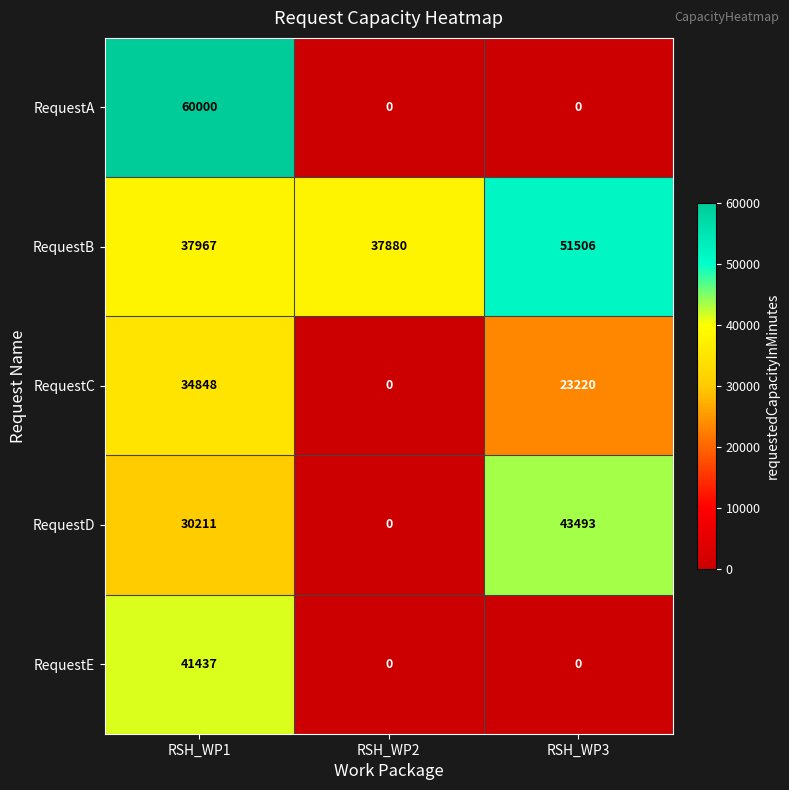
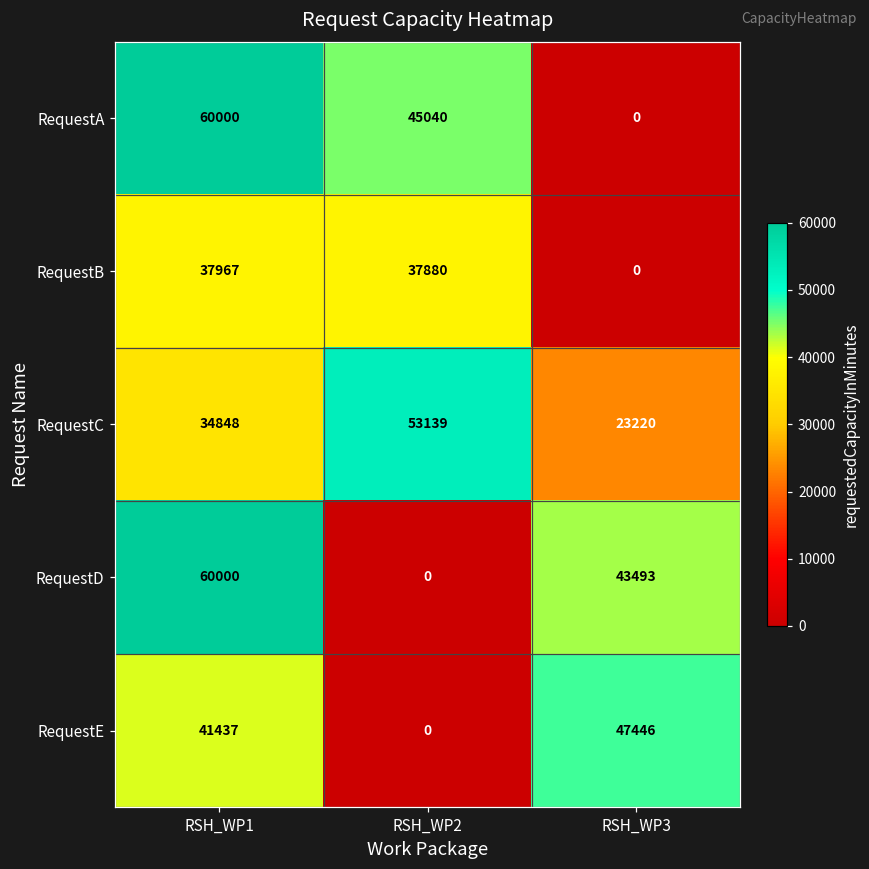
RequestA, RSH_WP2: 0 -> 45040
RequestB, RSH_WP3: 51506 -> 0
RequestC, RSH_WP2: 0 -> 53139
RequestD, RSH_WP1: 30211 -> 60000
RequestE, RSH_WP3: 0 -> 47446
